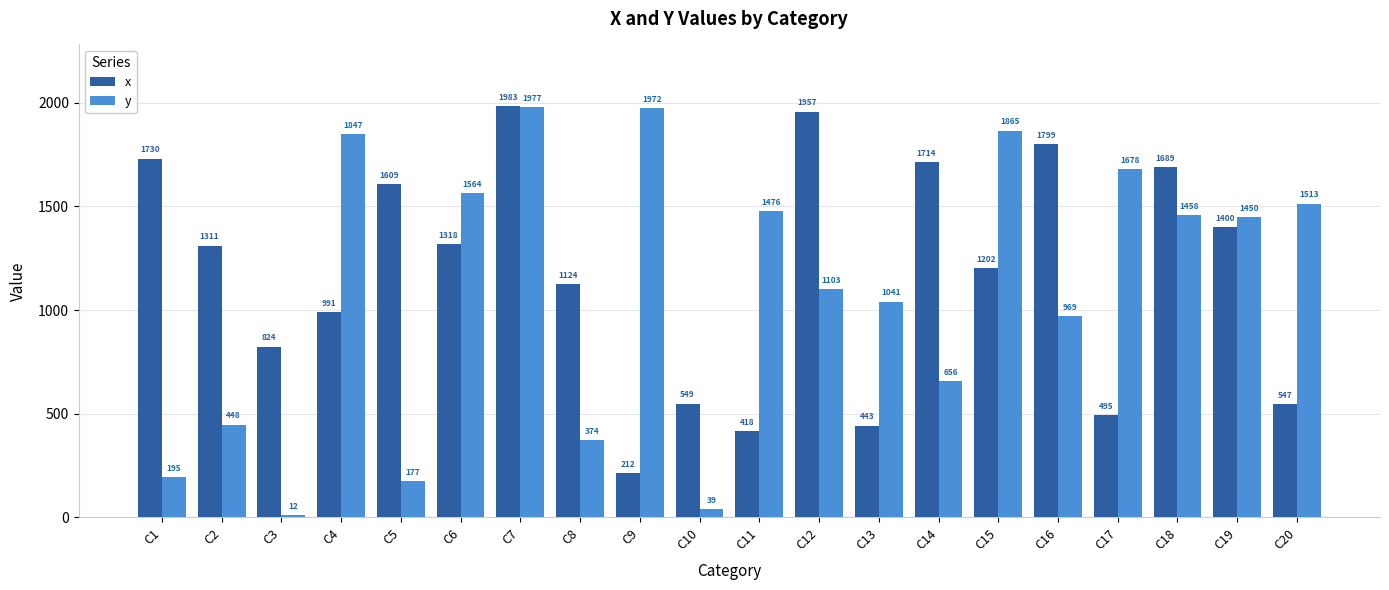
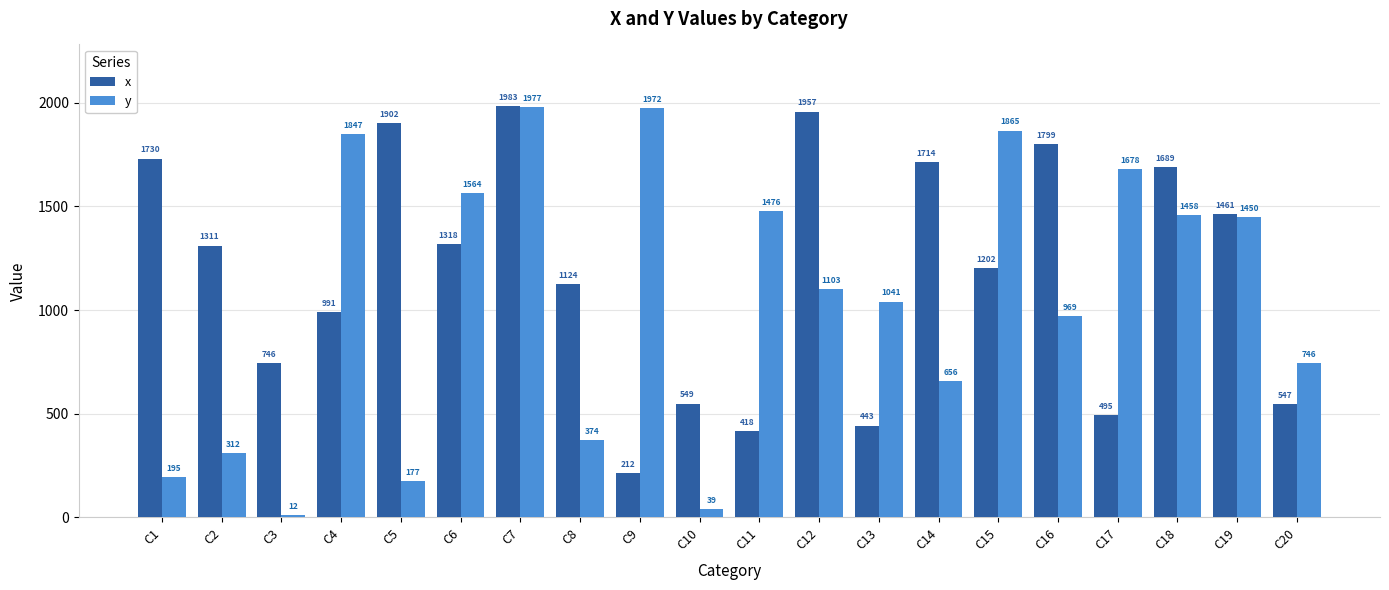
y, C2: 448 -> 312
x, C3: 824 -> 746
x, C5: 1609 -> 1902
x, C19: 1400 -> 1461
y, C20: 1513 -> 746
